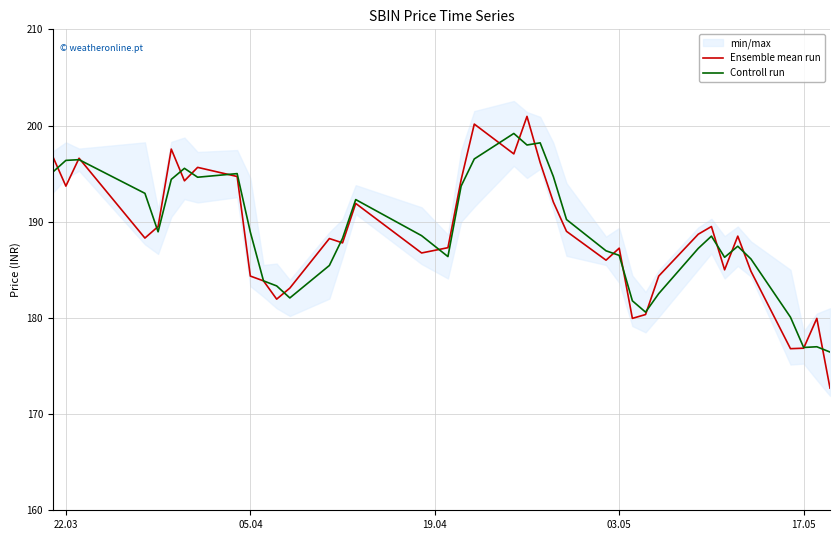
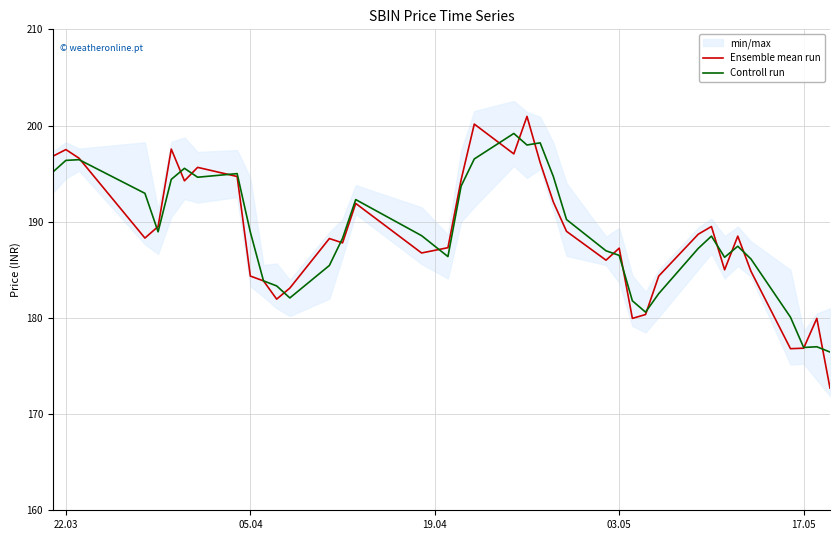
Ensemble mean run, 22.03: 194 -> 198
